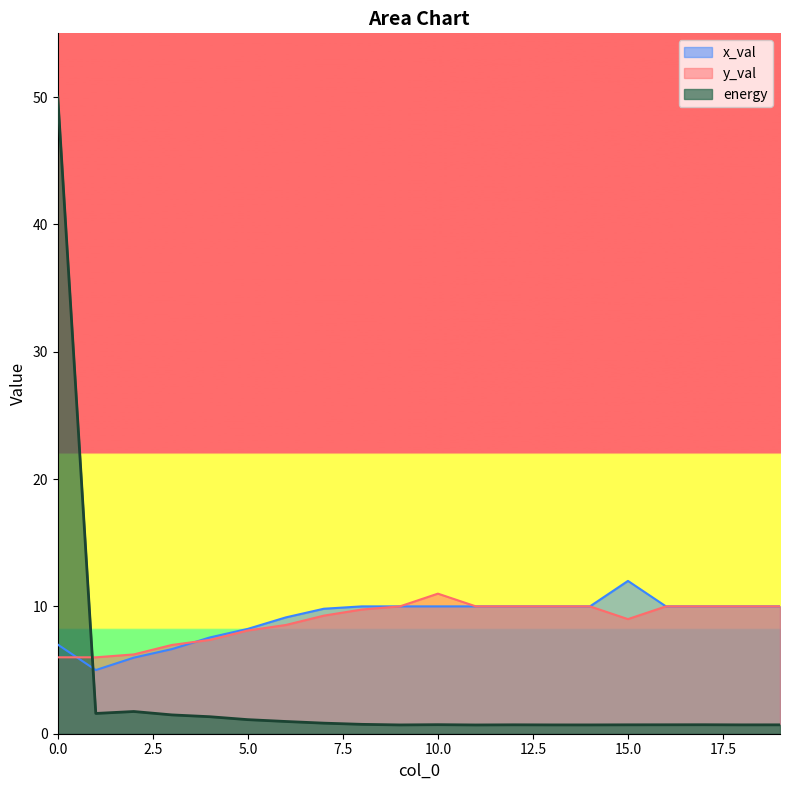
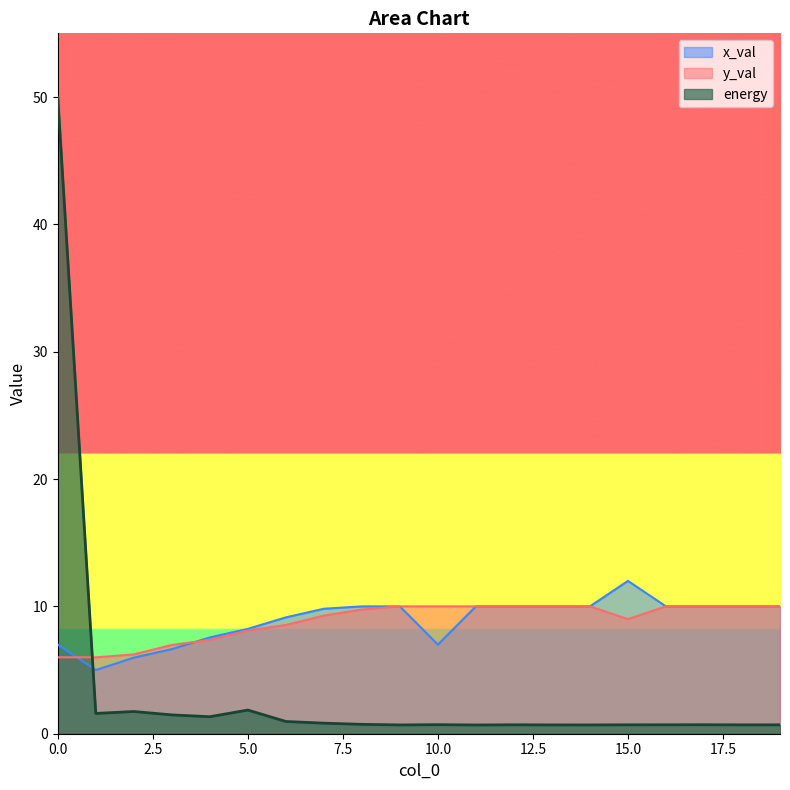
energy, 5.0: 1.1 -> 1.9
x_val, 10.0: 10 -> 7
y_val, 10.0: 11 -> 10
